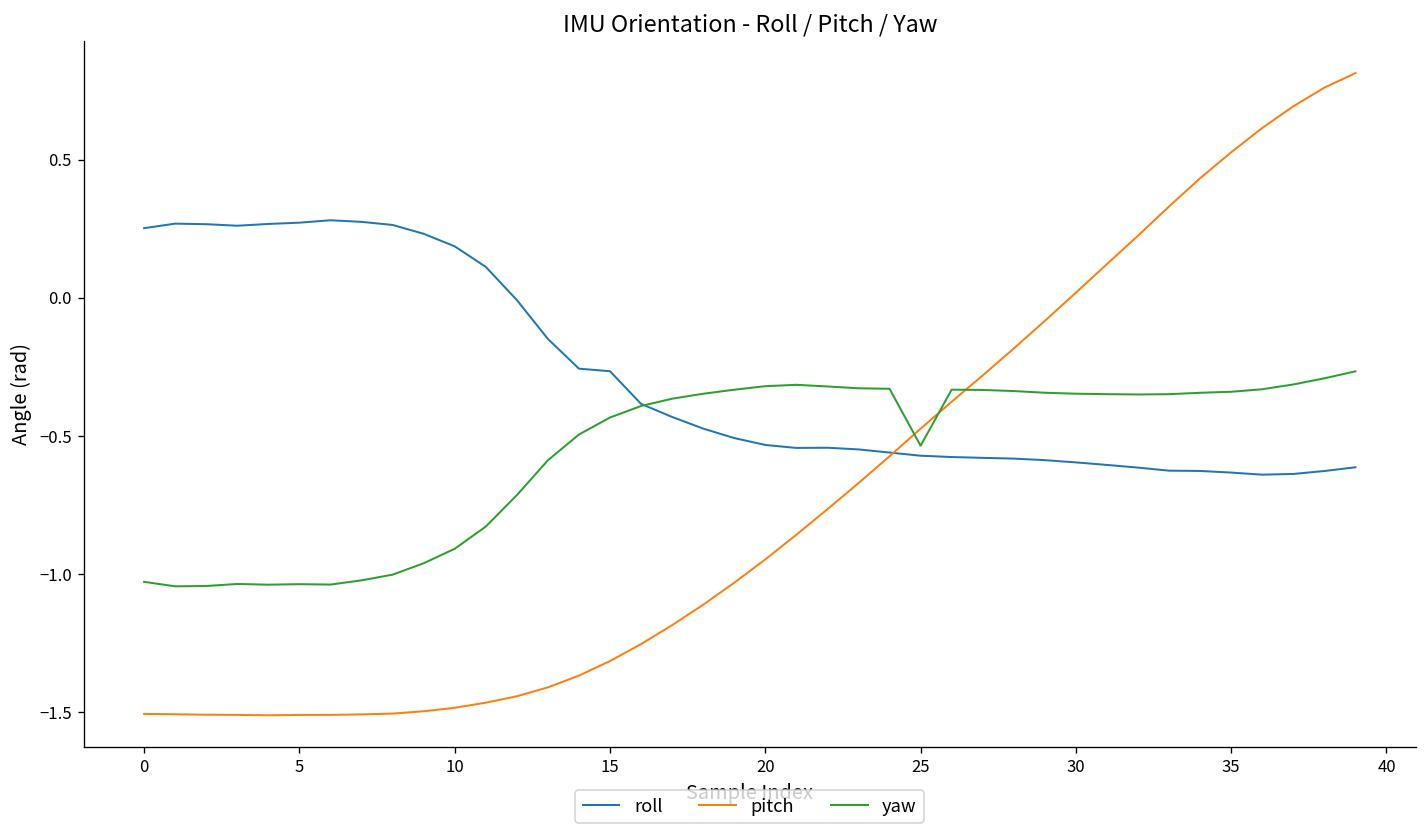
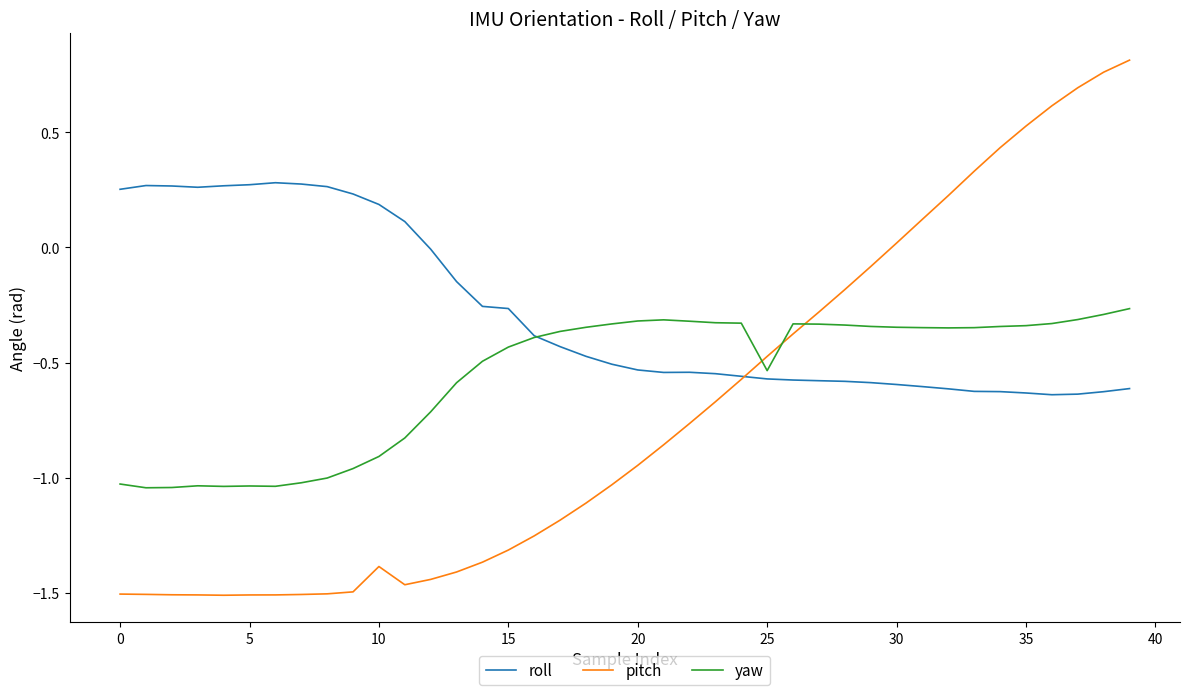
pitch, 10: -1.48 -> -1.39
